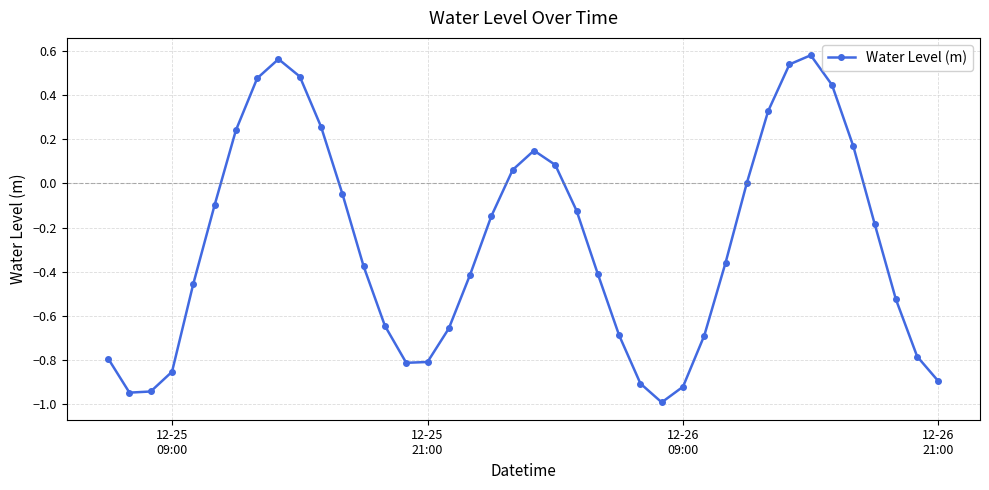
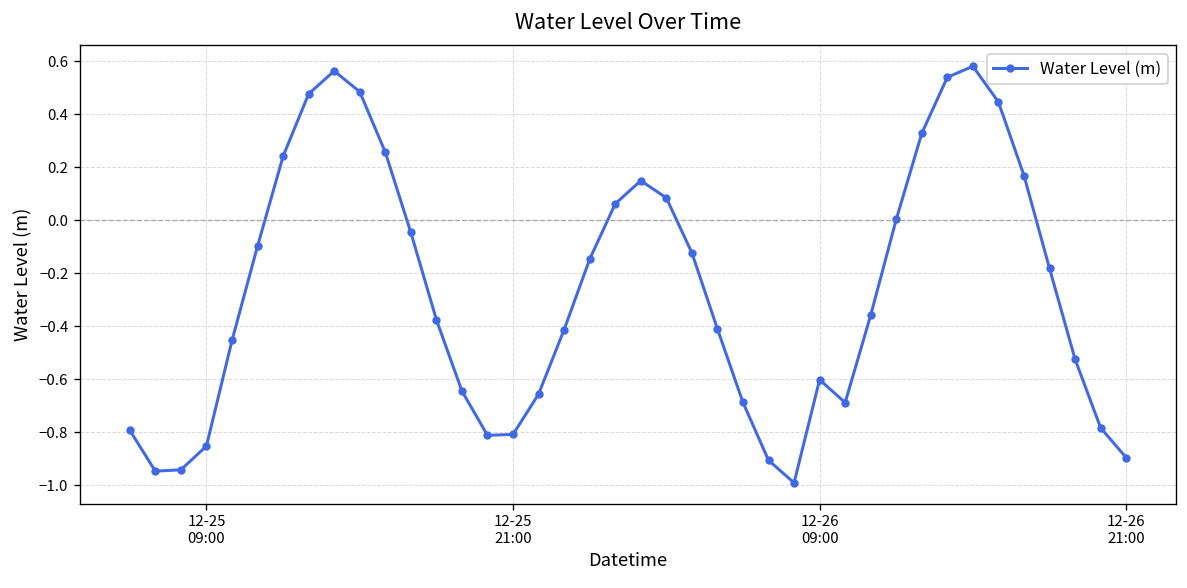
12-26 09:00: -0.92 -> -0.60
